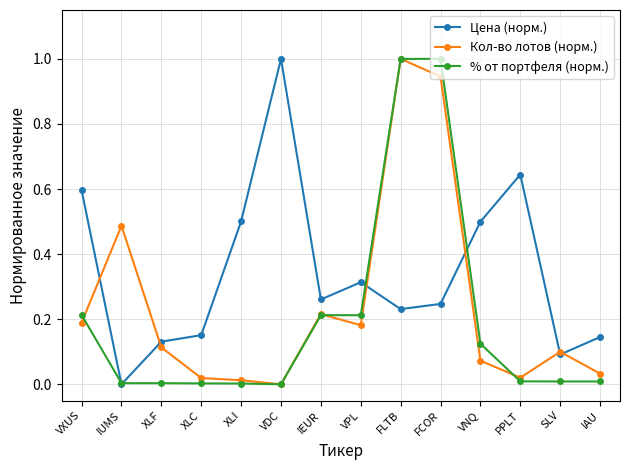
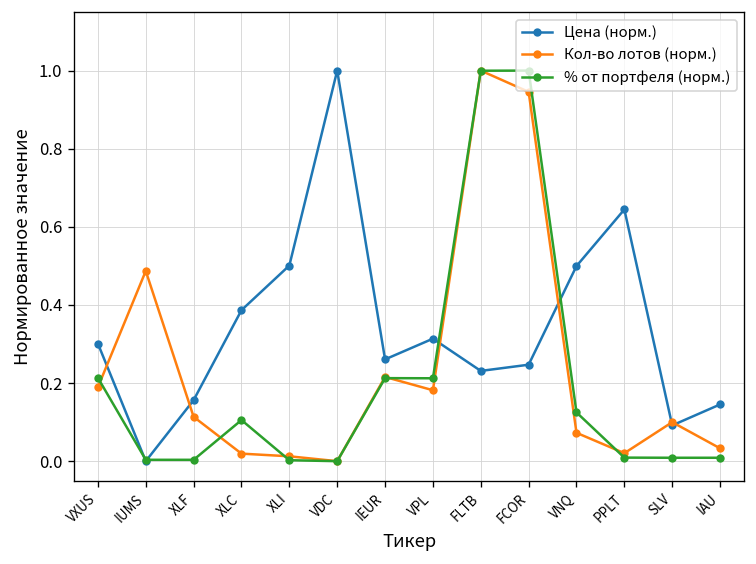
Цена (норм.), VXUS: 0.60 -> 0.30
Цена (норм.), XLF: 0.13 -> 0.16
Цена (норм.), XLC: 0.15 -> 0.39
% от портфеля (норм.), XLC: 0.00 -> 0.11
